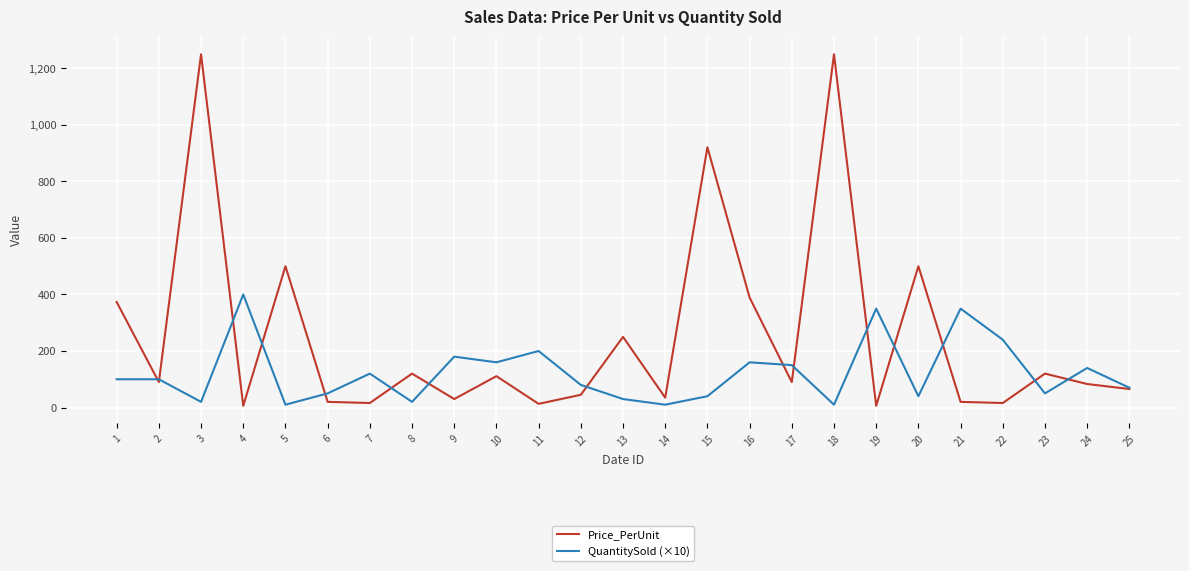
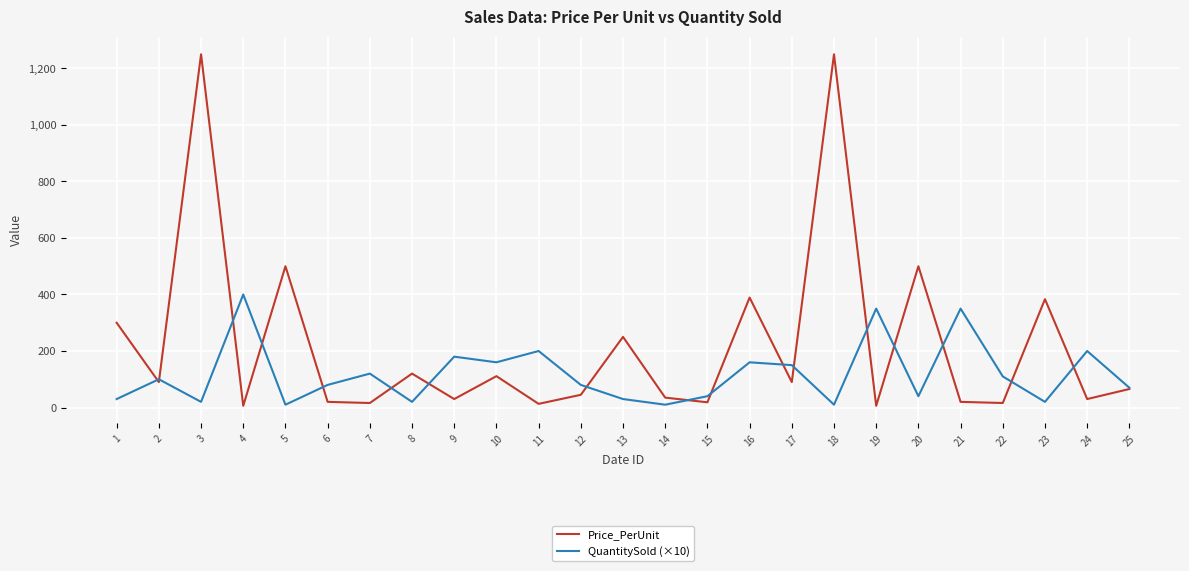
Price_PerUnit, 1: 370 -> 300
QuantitySold (×10), 1: 100 -> 30
QuantitySold (×10), 6: 50 -> 80
Price_PerUnit, 15: 920 -> 20
QuantitySold (×10), 22: 240 -> 110
Price_PerUnit, 23: 120 -> 380
QuantitySold (×10), 23: 50 -> 20
Price_PerUnit, 24: 80 -> 30
QuantitySold (×10), 24: 140 -> 200
